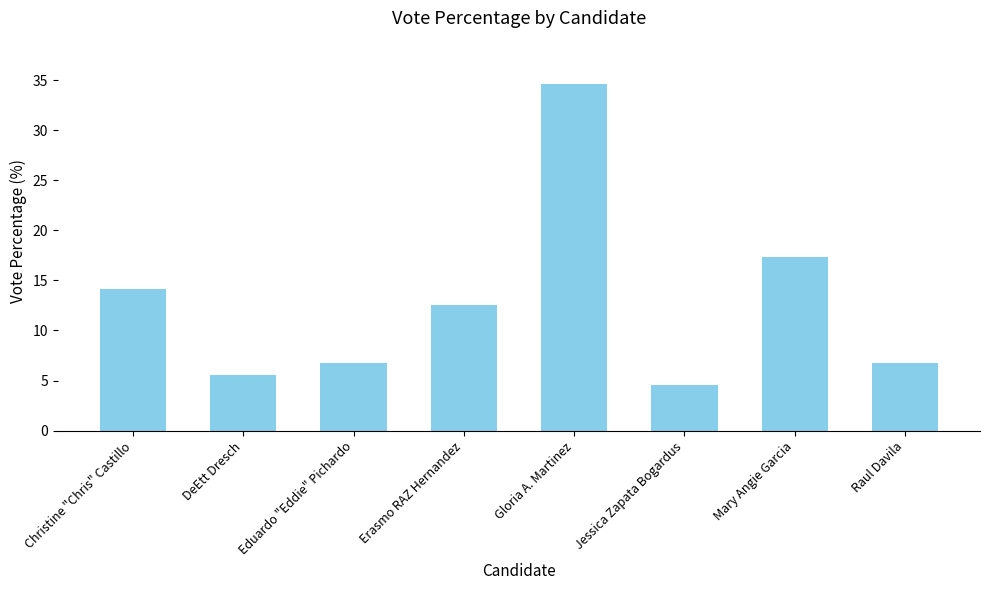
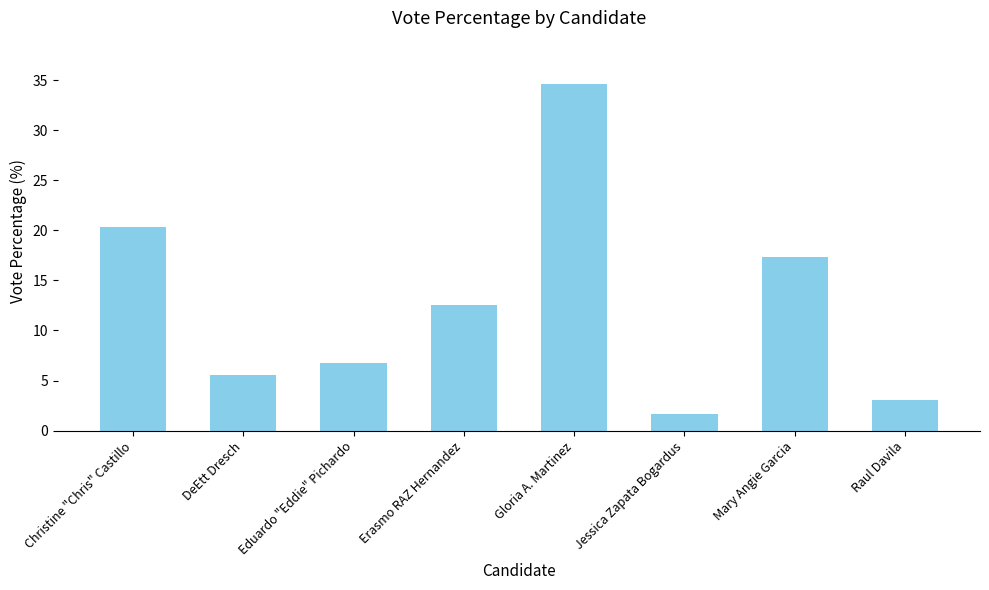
Christine "Chris" Castillo: 14.1 -> 20.3
Jessica Zapata Bogardus: 4.5 -> 1.6
Raul Davila: 6.8 -> 3.0
